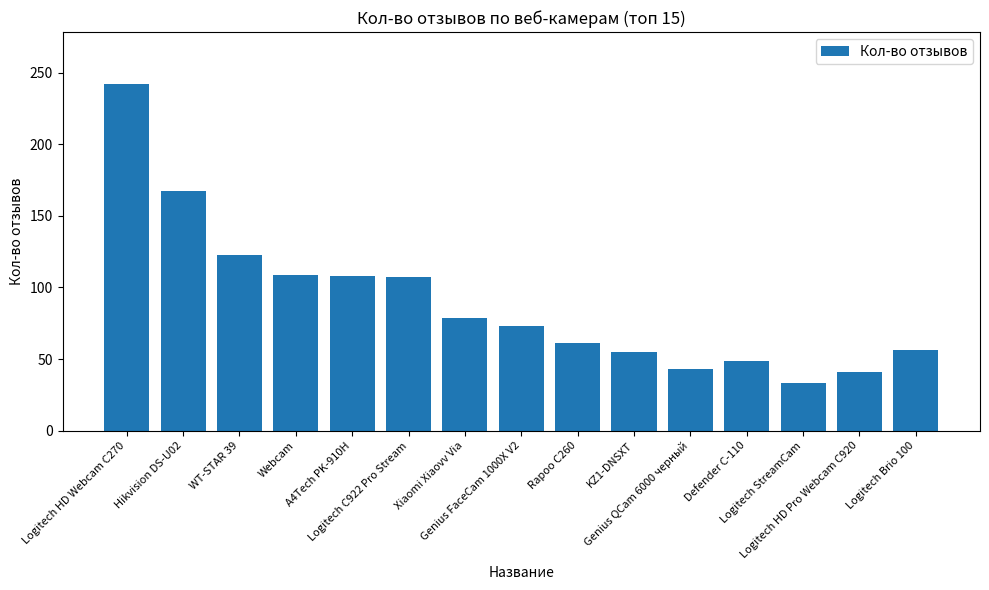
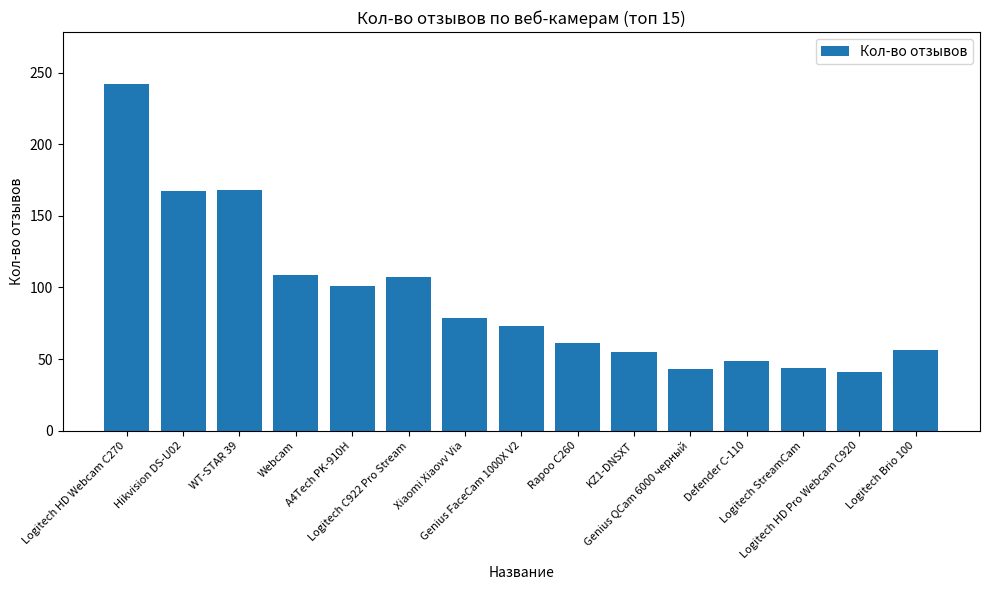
WT-STAR 39: 123 -> 168
A4Tech PK-910H: 108 -> 101
Logitech StreamCam: 33 -> 44
